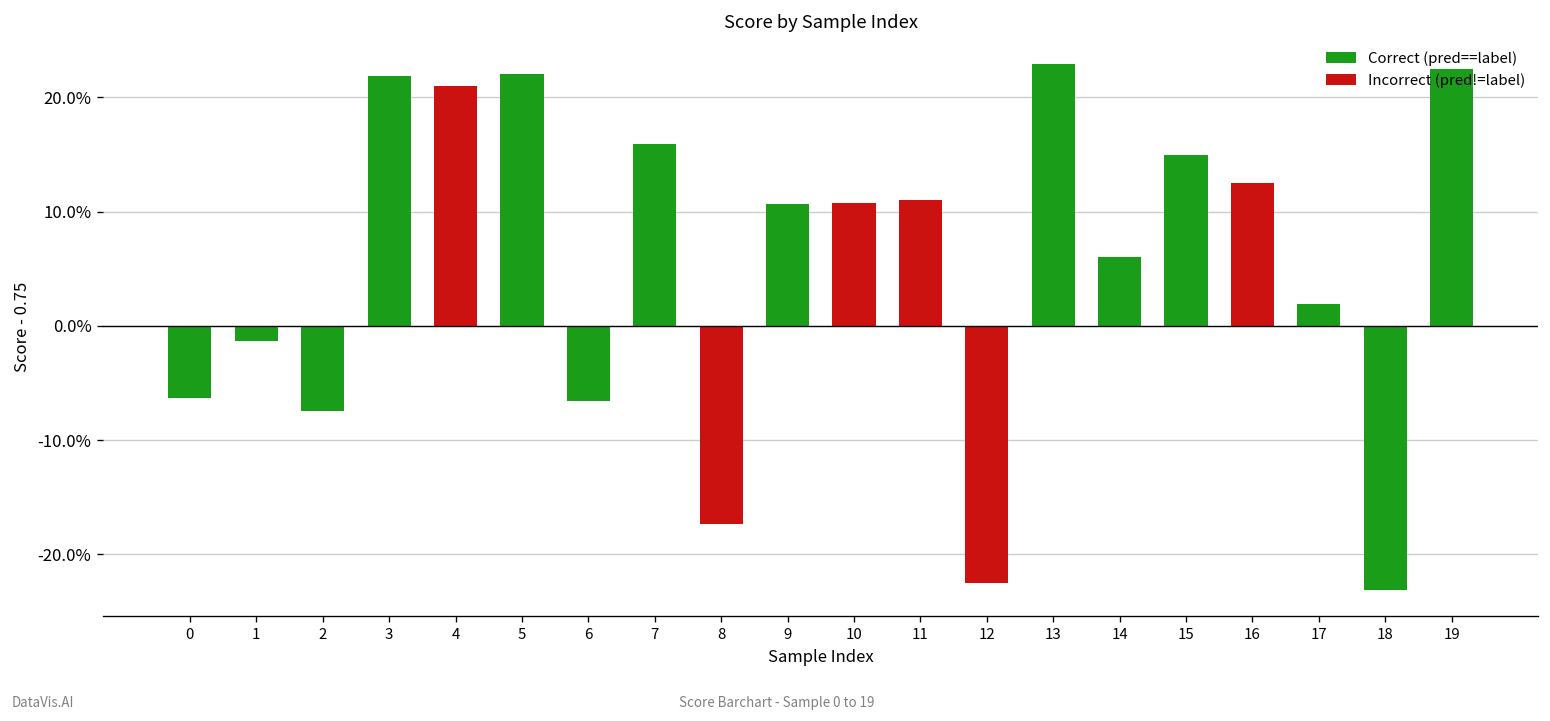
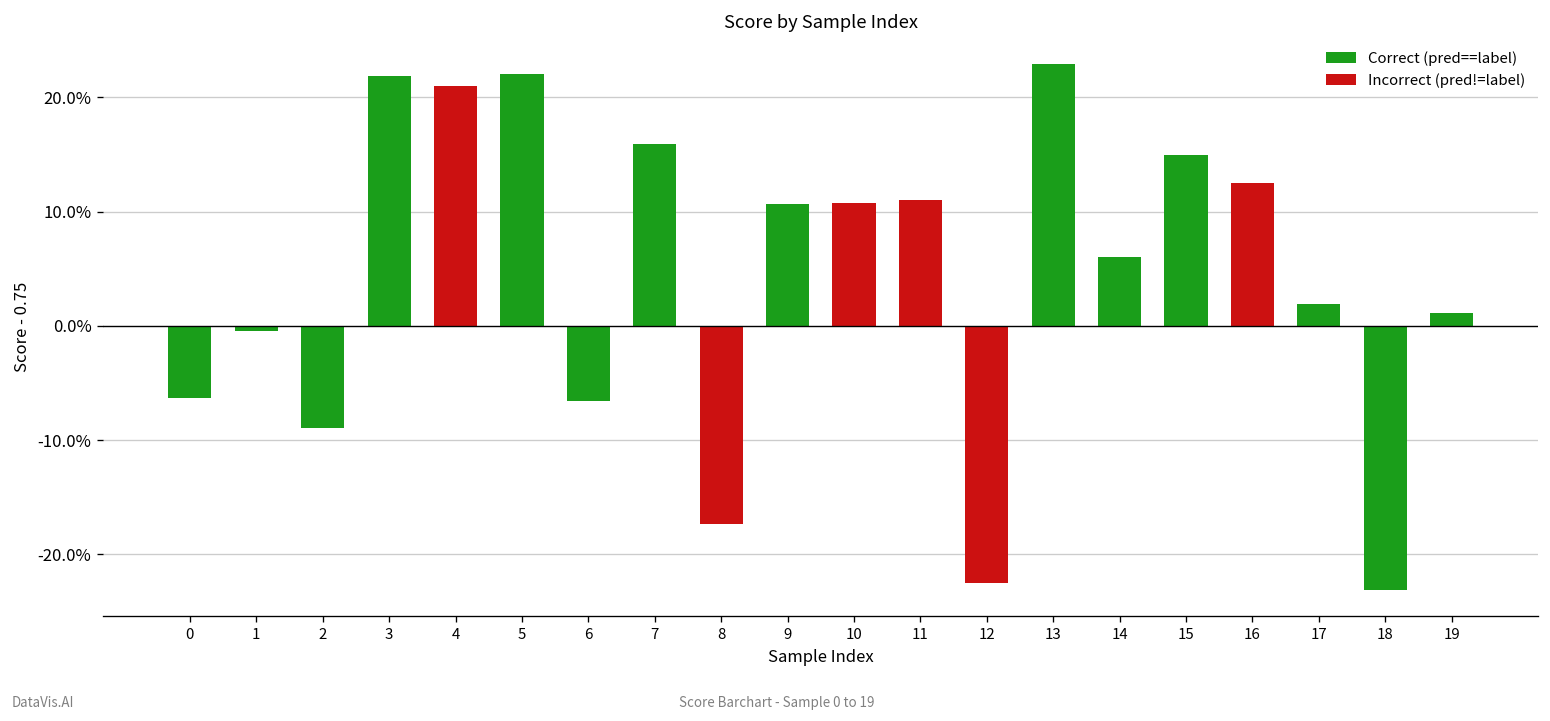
1: -1% -> 0%
2: -7% -> -9%
19: 22% -> 1%
